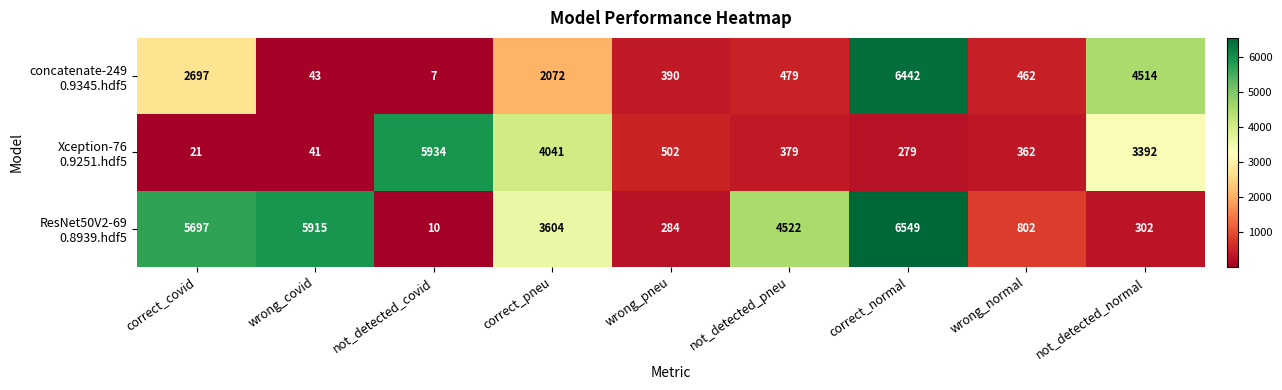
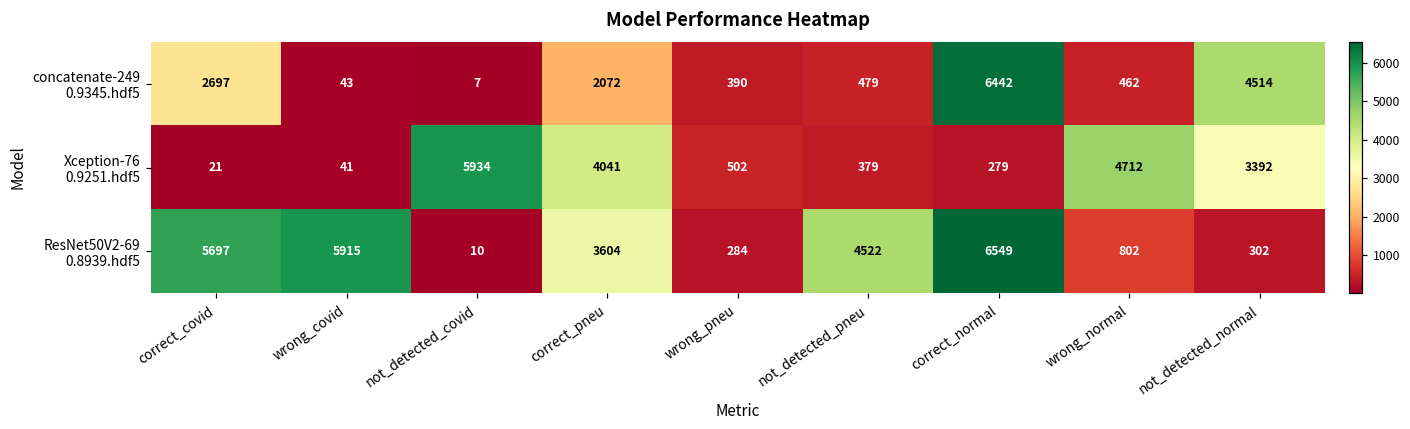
Xception-76 0.9251.hdf5, wrong_normal: 362 -> 4712
